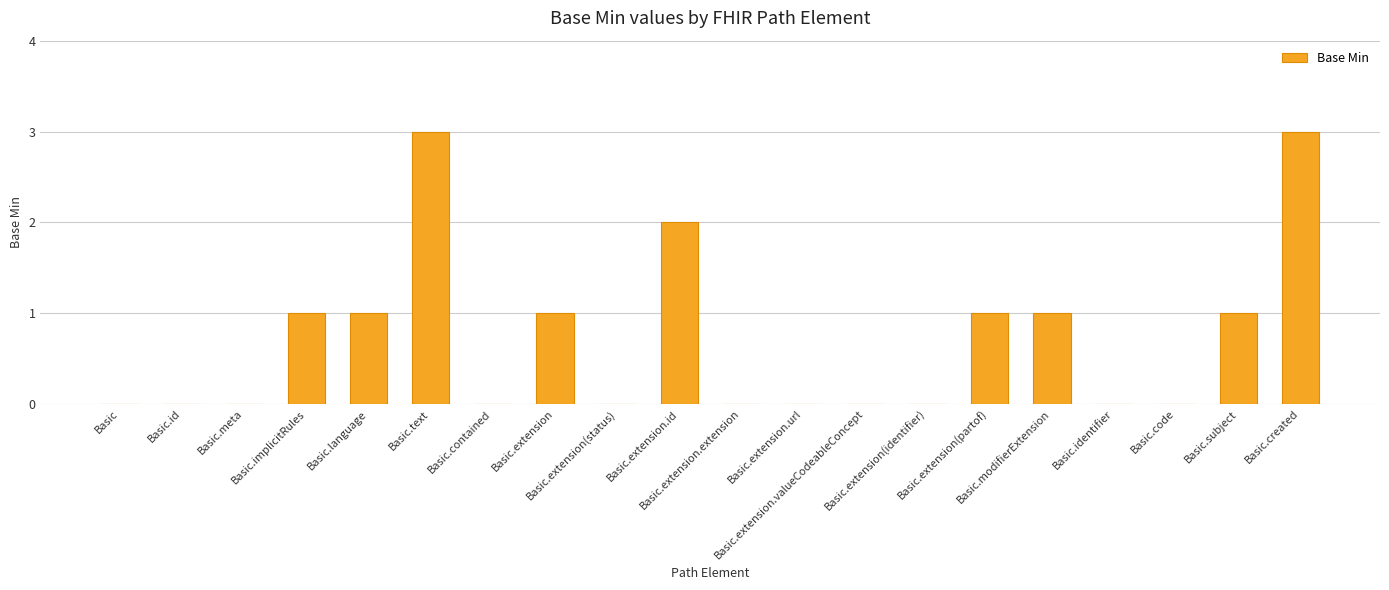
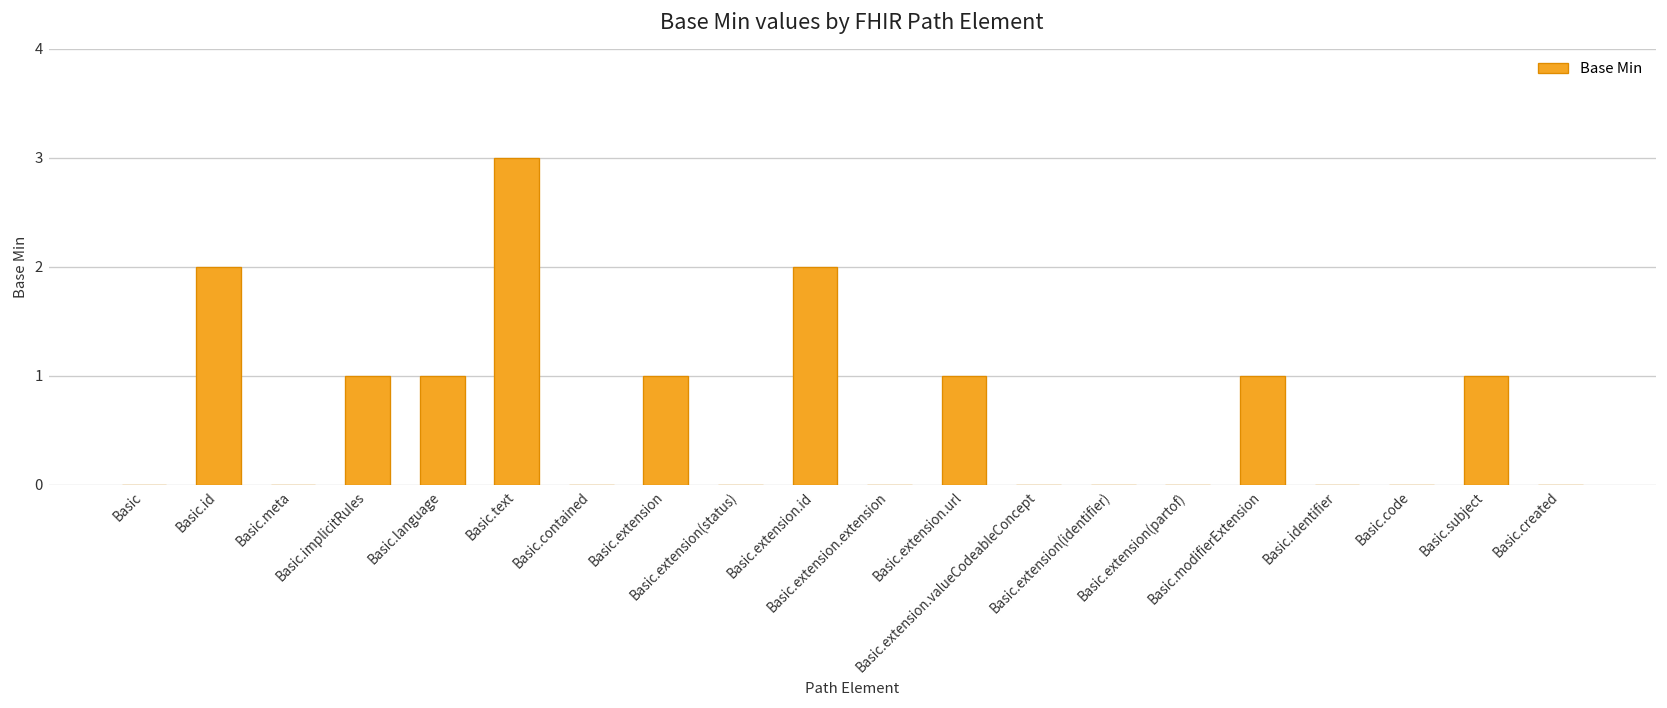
Basic.id: 0 -> 2
Basic.extension.url: 0 -> 1
Basic.extension(partof): 1 -> 0
Basic.created: 3 -> 0
